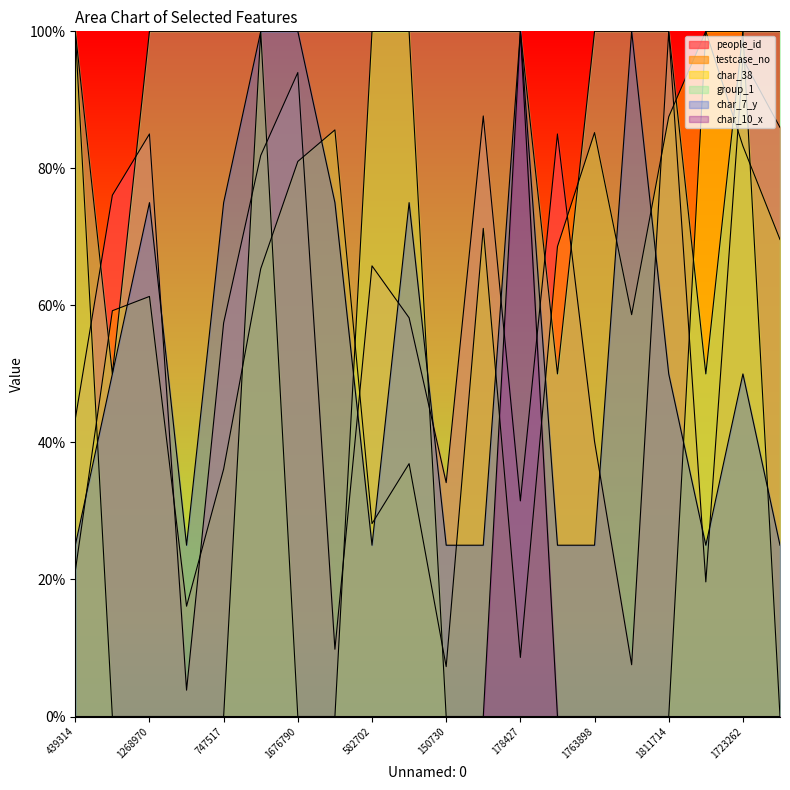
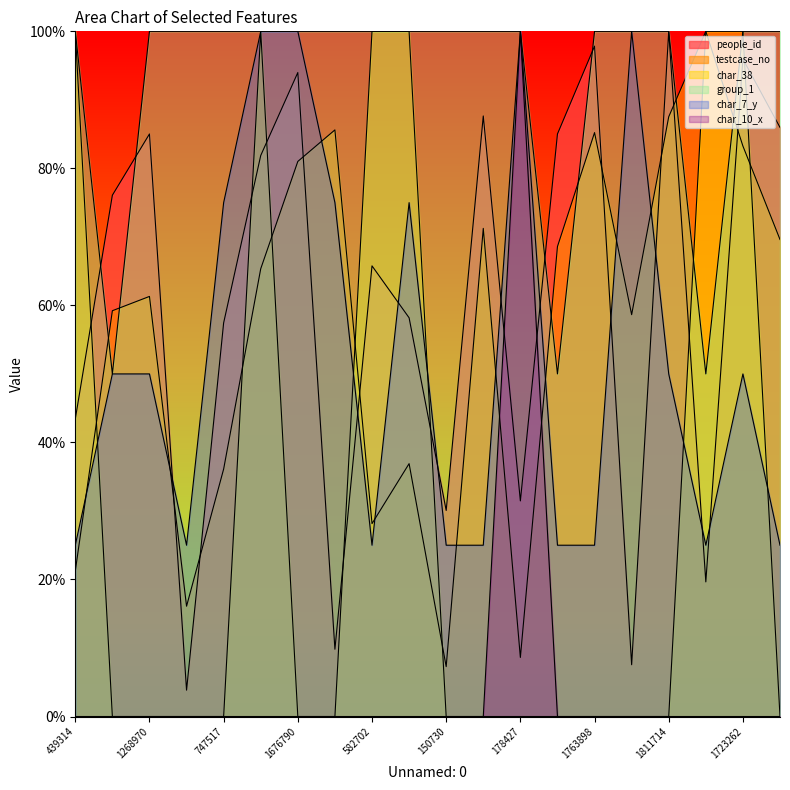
char_7_y, 1268970: 75% -> 50%
people_id, 150730: 34% -> 30%
people_id, 1763898: 40% -> 98%
